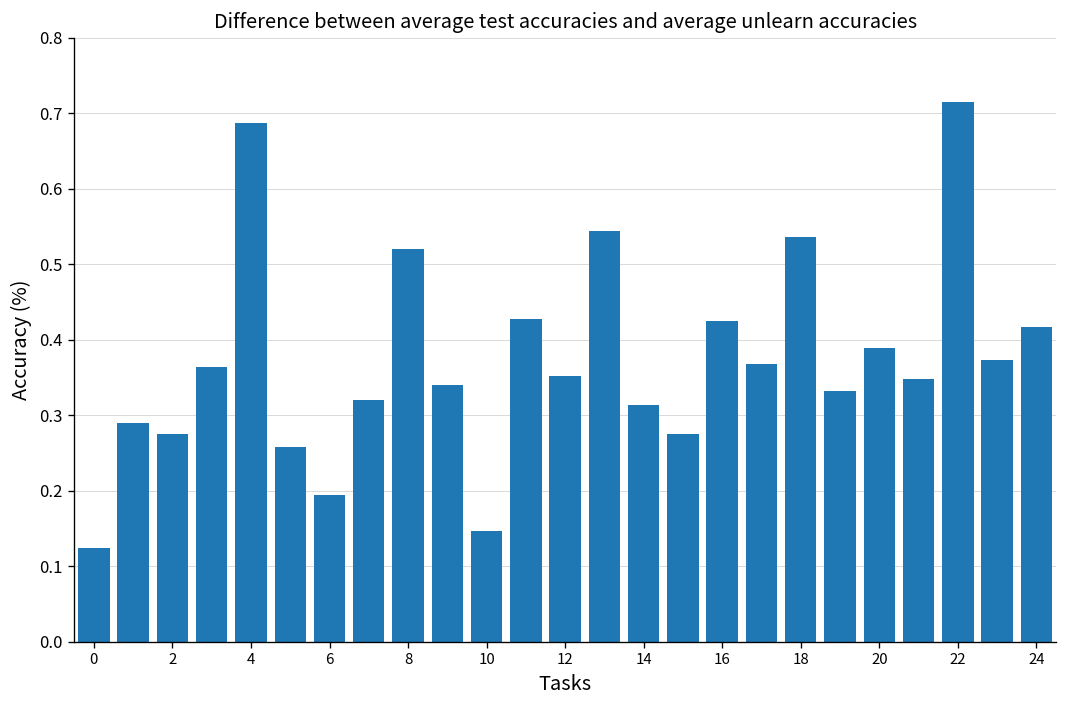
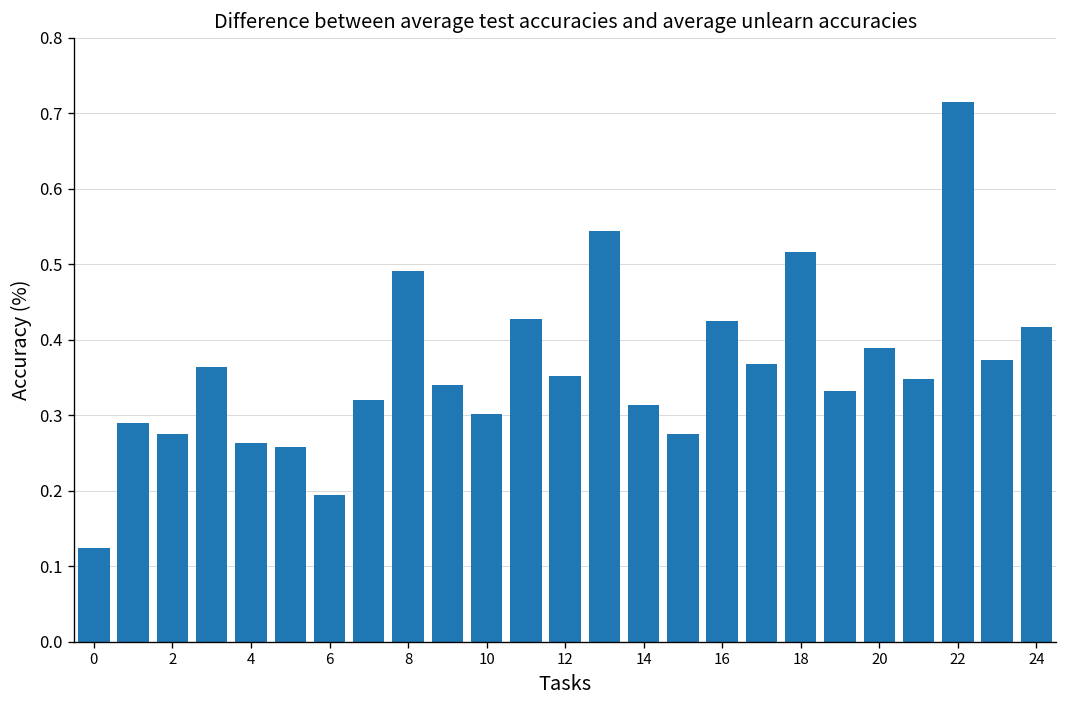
4: 0.69 -> 0.26
8: 0.52 -> 0.49
10: 0.15 -> 0.30
18: 0.54 -> 0.52
